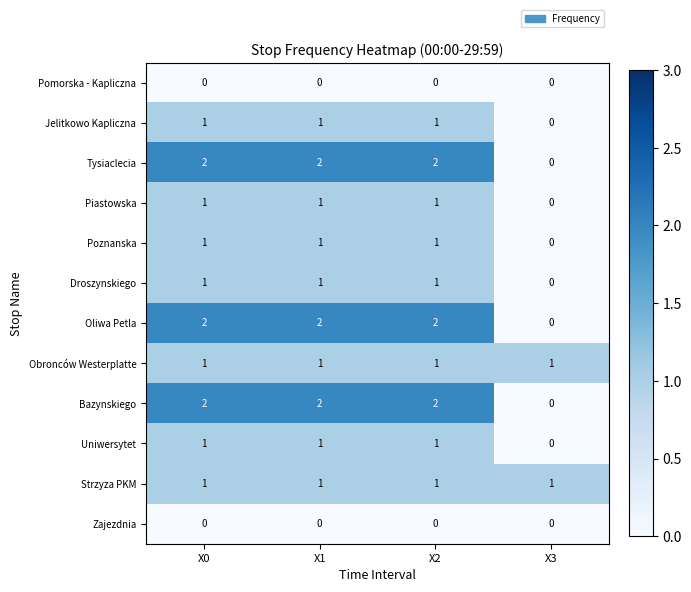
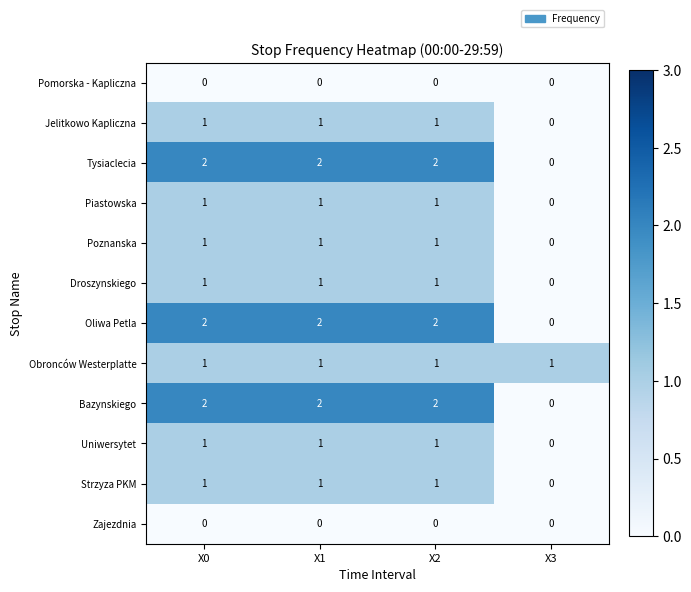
Strzyza PKM, X3: 1 -> 0
